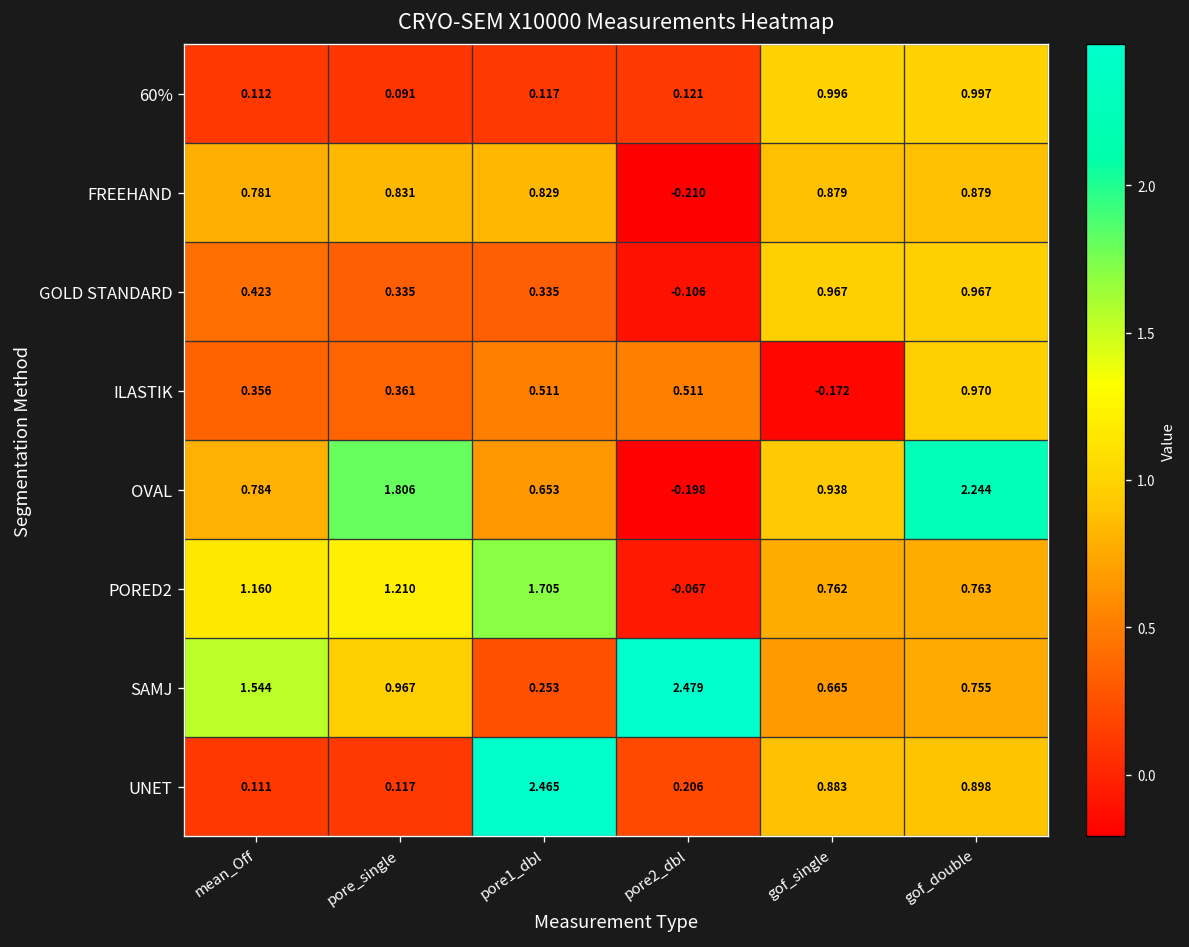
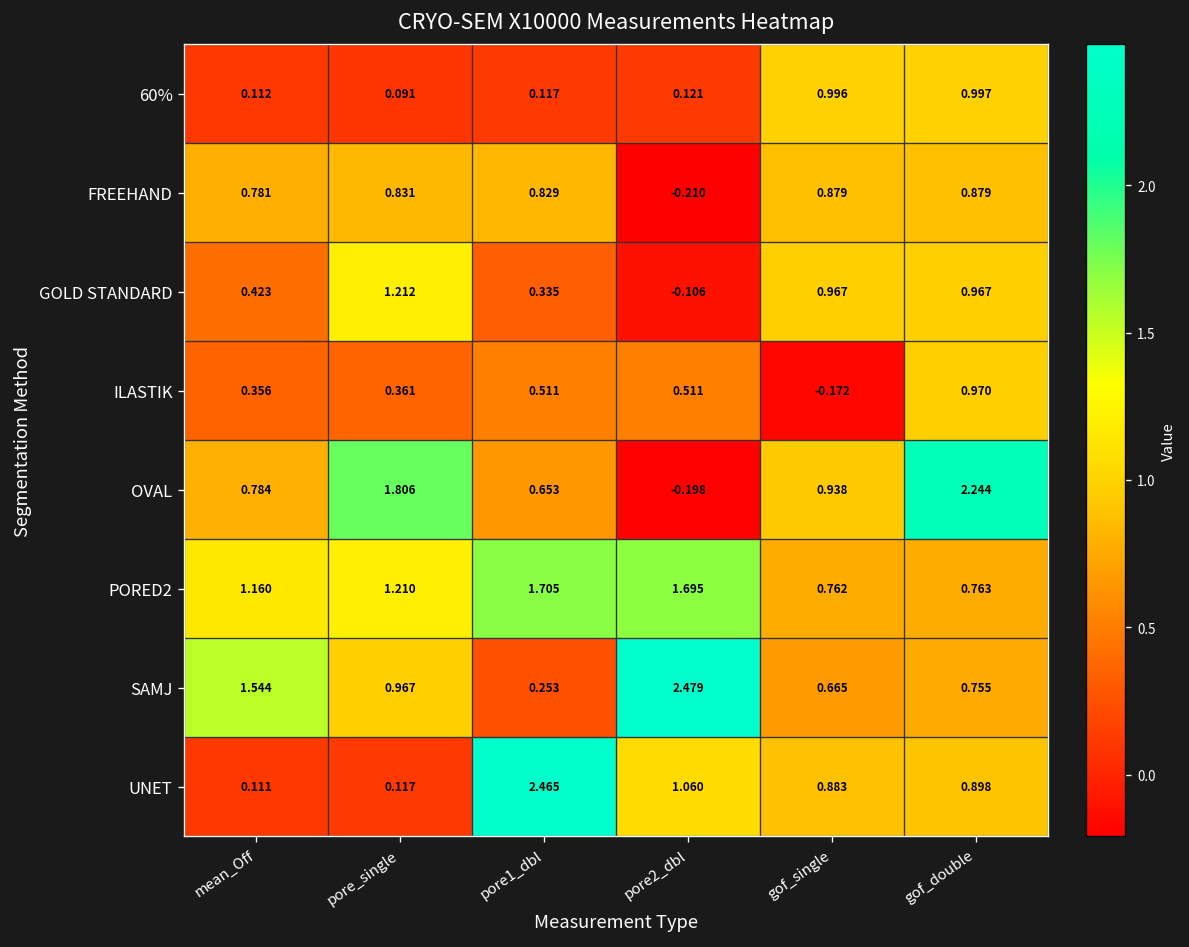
GOLD STANDARD, pore_single: 0.335 -> 1.212
PORED2, pore2_dbl: -0.067 -> 1.695
UNET, pore2_dbl: 0.206 -> 1.060
